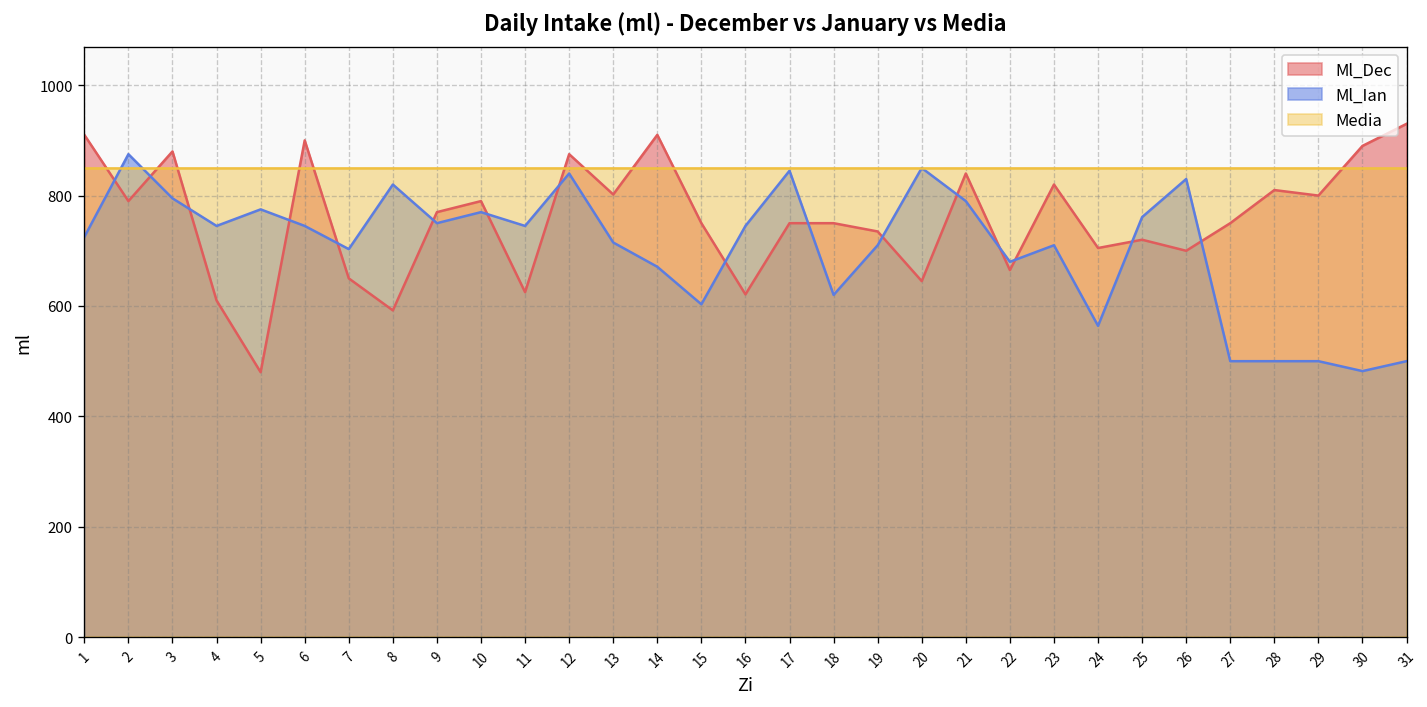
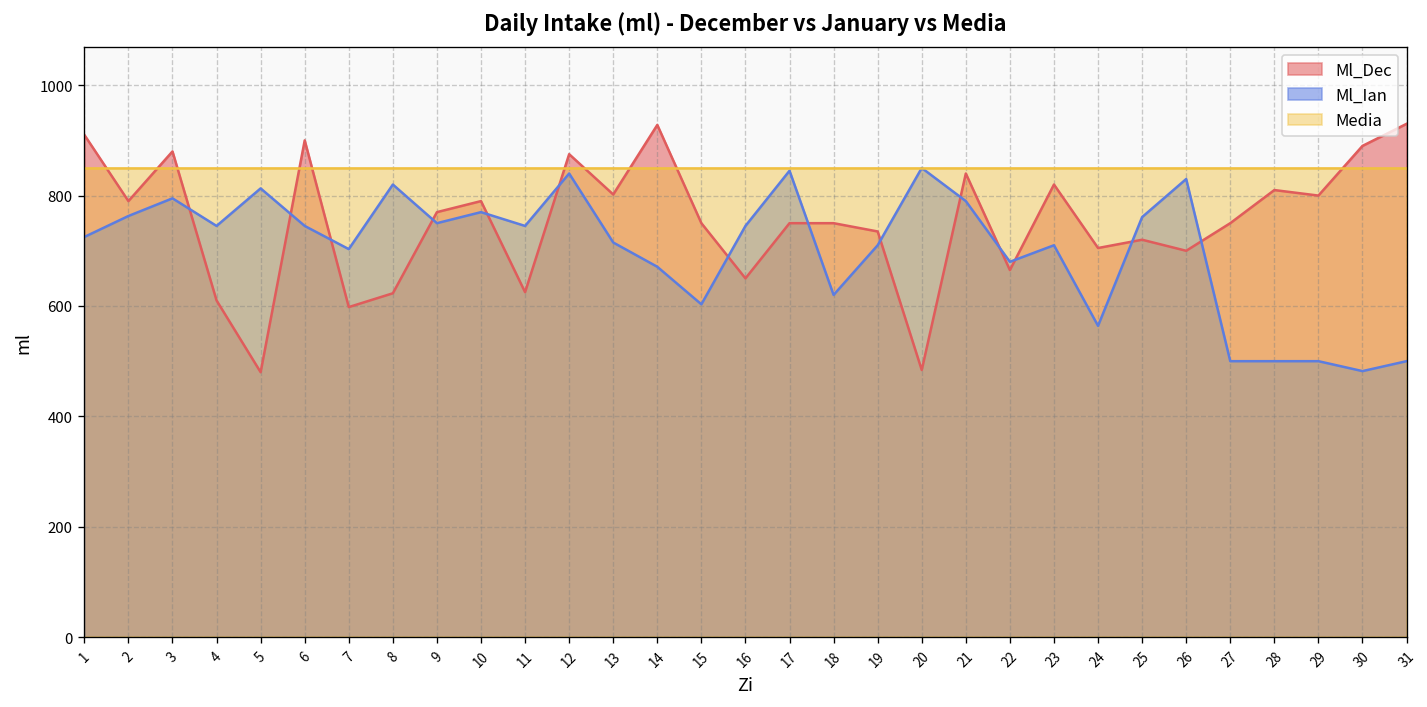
Ml_Ian, 2: 880 -> 760
Ml_Ian, 5: 780 -> 810
Ml_Dec, 7: 650 -> 600
Ml_Dec, 8: 590 -> 620
Ml_Dec, 14: 910 -> 930
Ml_Dec, 16: 620 -> 650
Ml_Dec, 20: 650 -> 480
